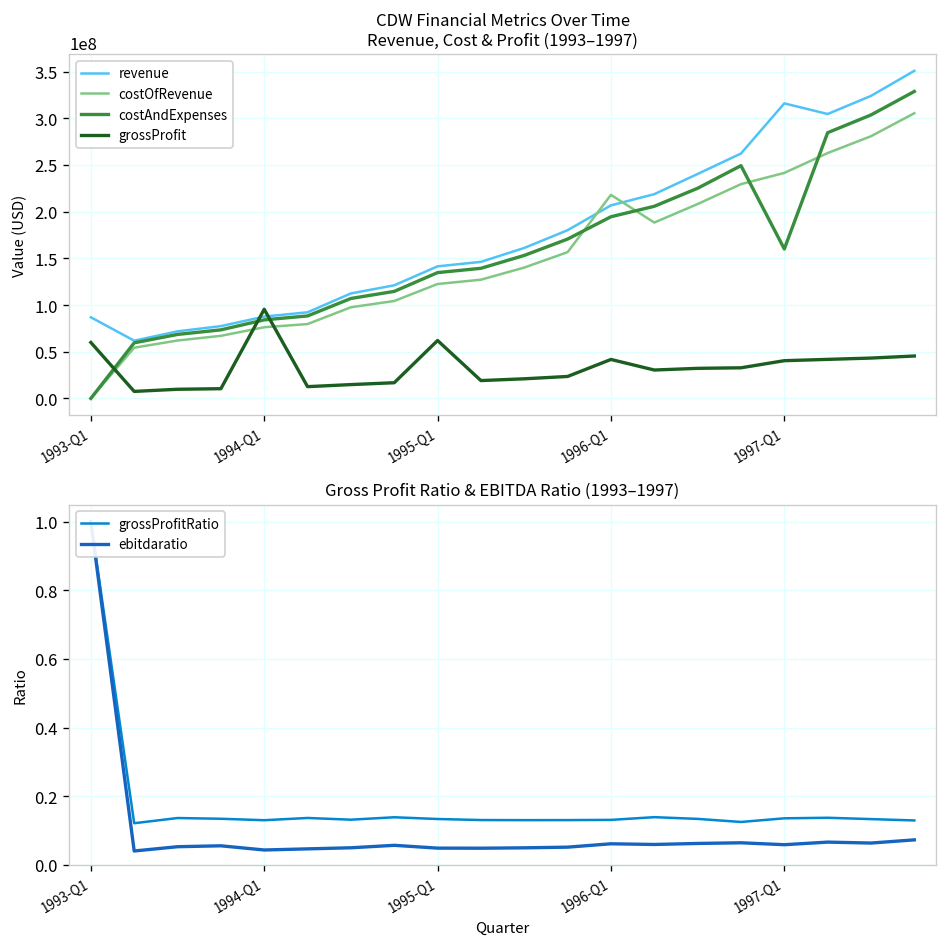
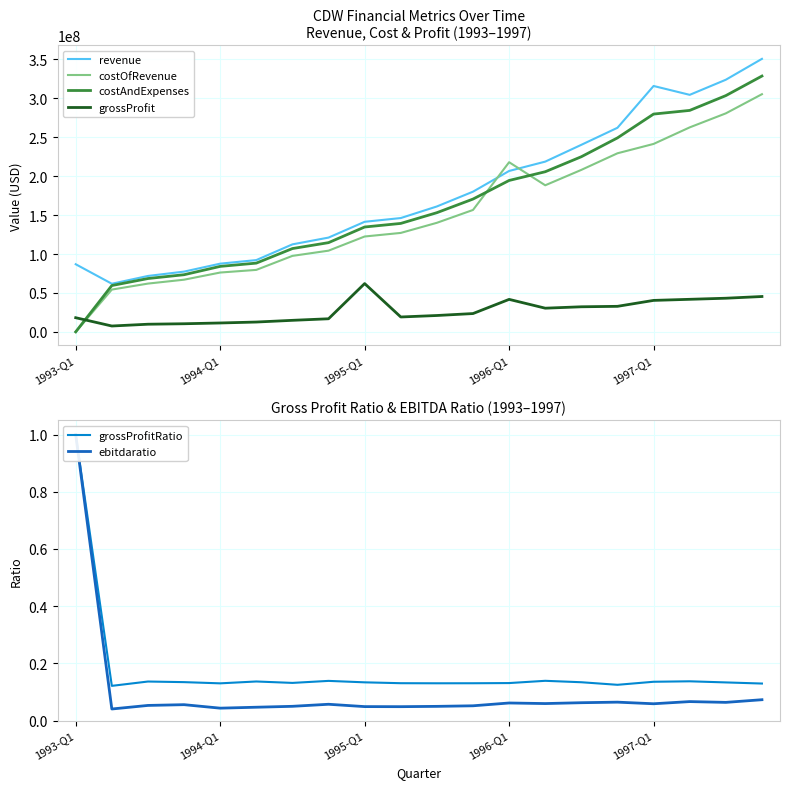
CDW Financial Metrics Over Time Revenue, Cost & Profit (1993–1997), grossProfit, 1993-Q1: 60000000 -> 20000000
CDW Financial Metrics Over Time Revenue, Cost & Profit (1993–1997), grossProfit, 1994-Q1: 100000000 -> 10000000
CDW Financial Metrics Over Time Revenue, Cost & Profit (1993–1997), costAndExpenses, 1997-Q1: 160000000 -> 280000000
